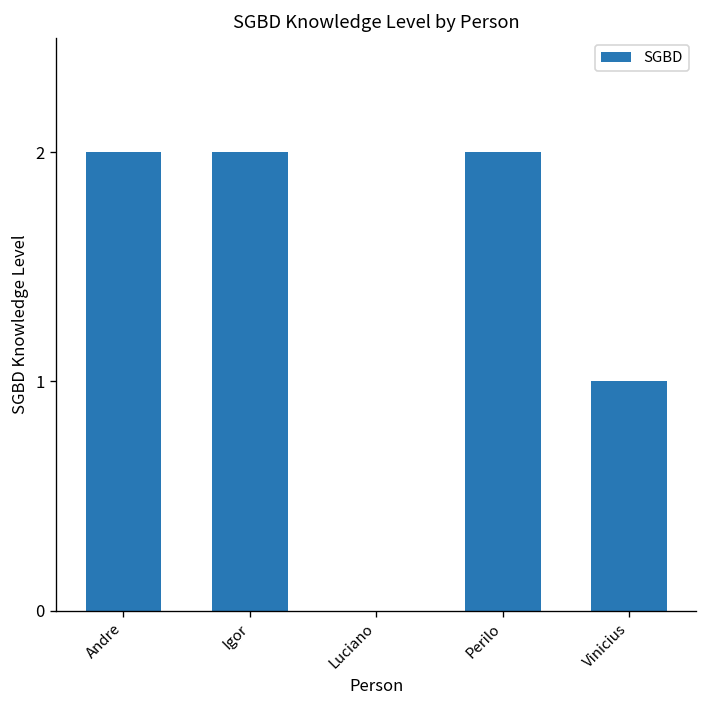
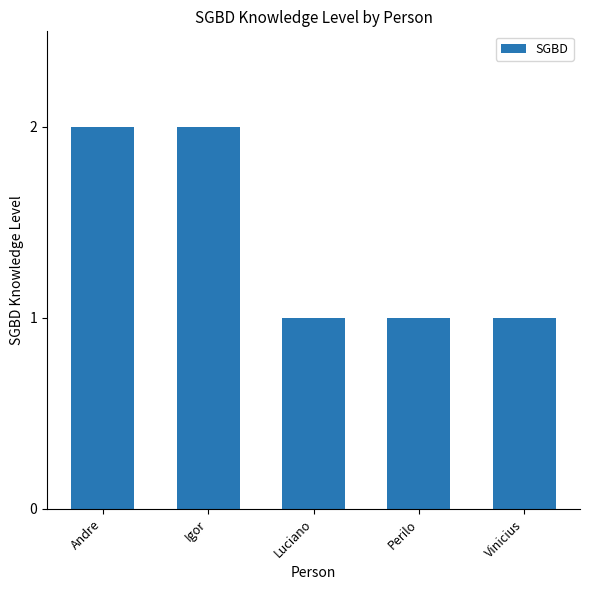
Luciano: 0 -> 1
Perilo: 2 -> 1
